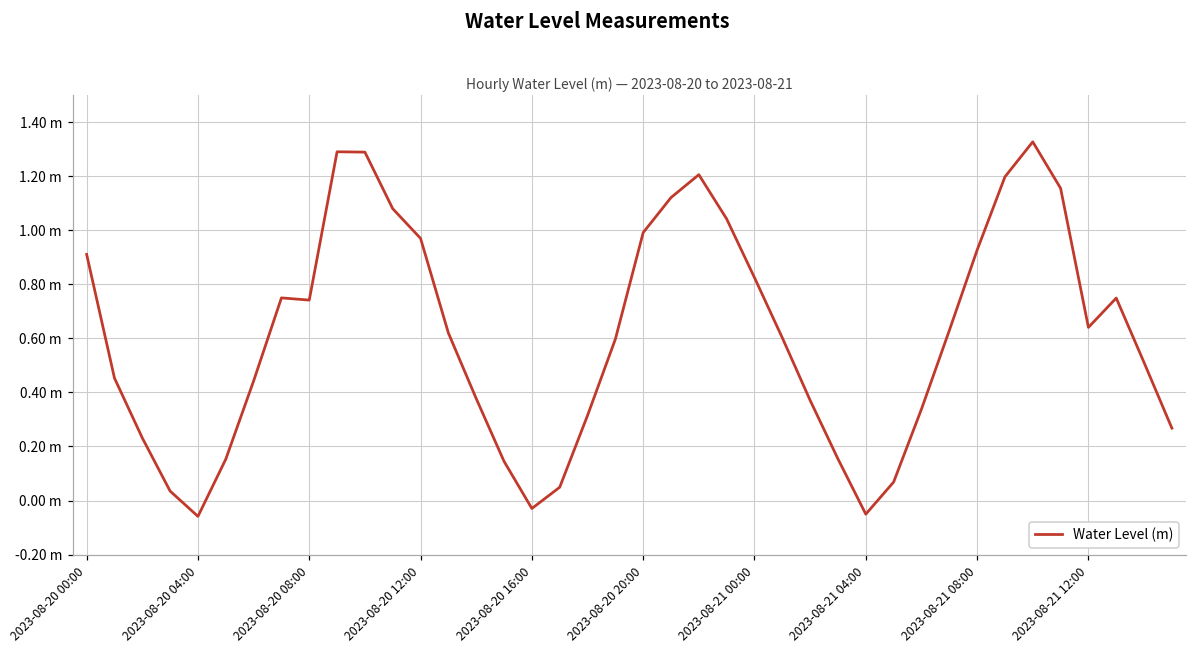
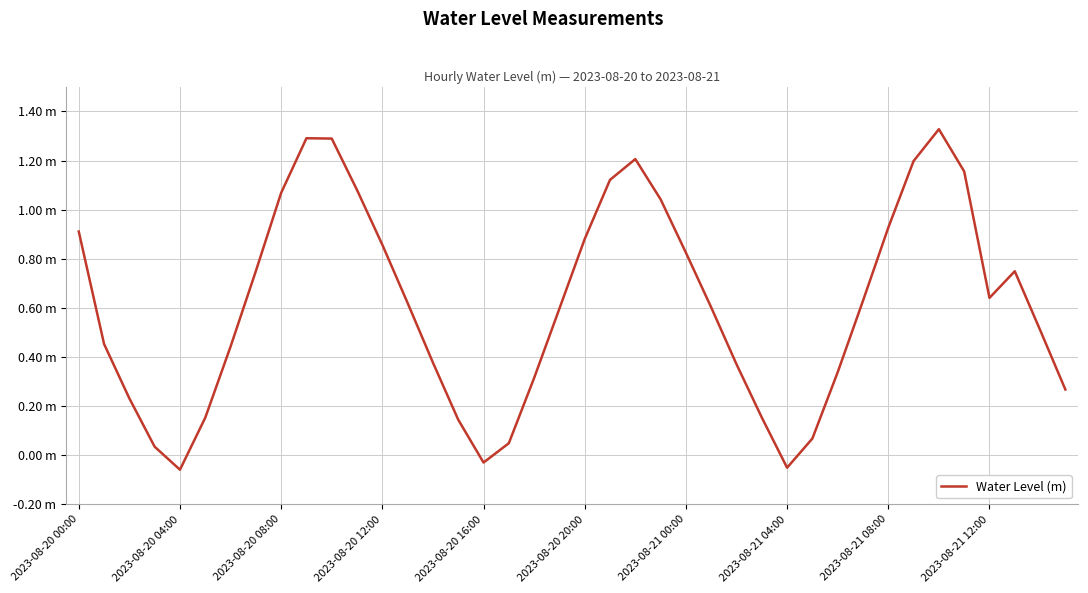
2023-08-20 08:00: 0.74 m -> 1.07 m
2023-08-20 12:00: 0.97 m -> 0.86 m
2023-08-20 20:00: 0.99 m -> 0.88 m
